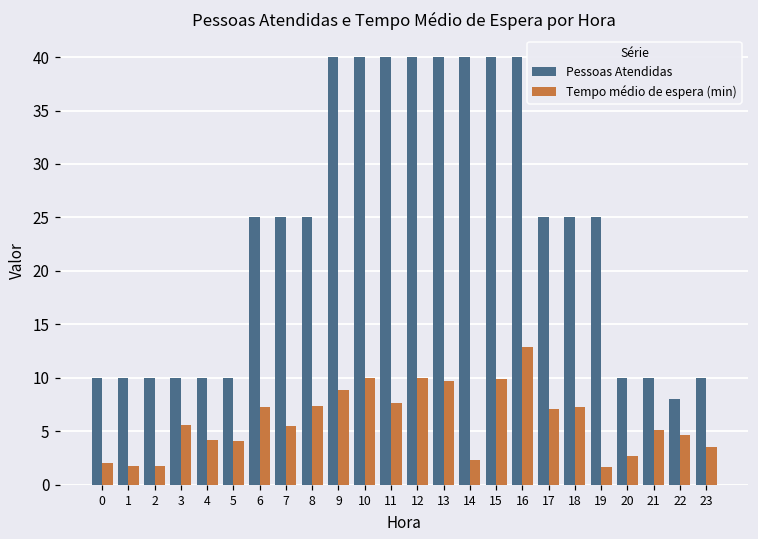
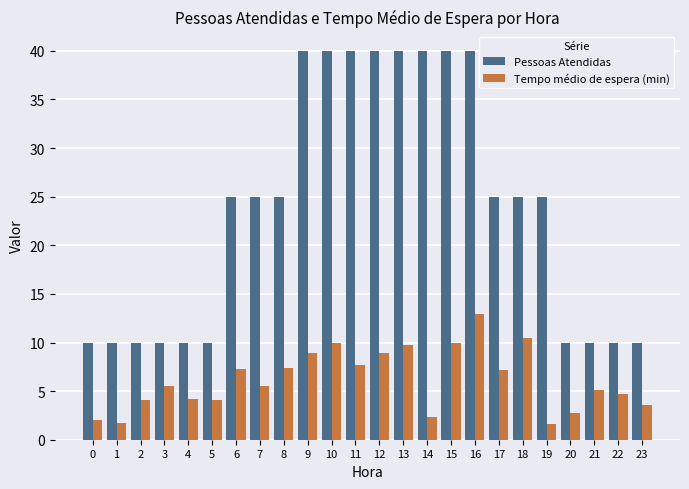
Tempo médio de espera (min), 2: 2 -> 4
Tempo médio de espera (min), 12: 10 -> 9
Tempo médio de espera (min), 18: 7 -> 10
Pessoas Atendidas, 22: 8 -> 10
